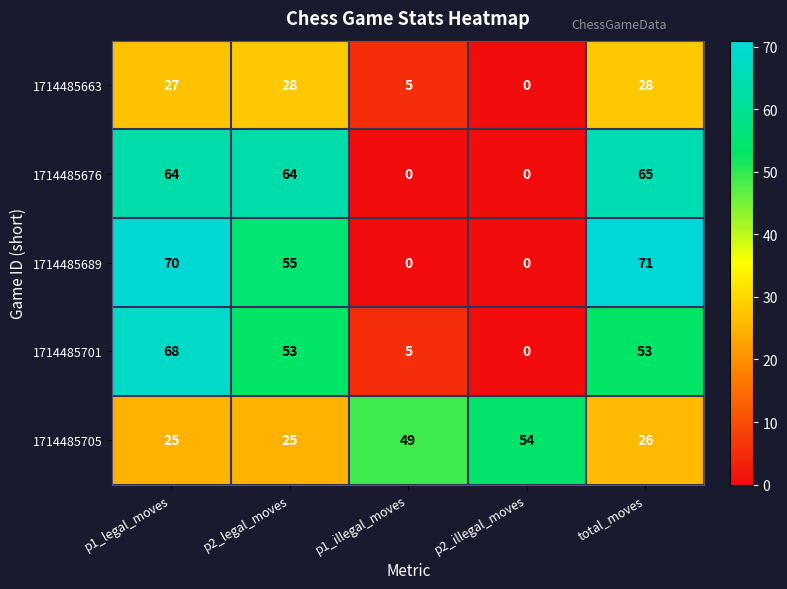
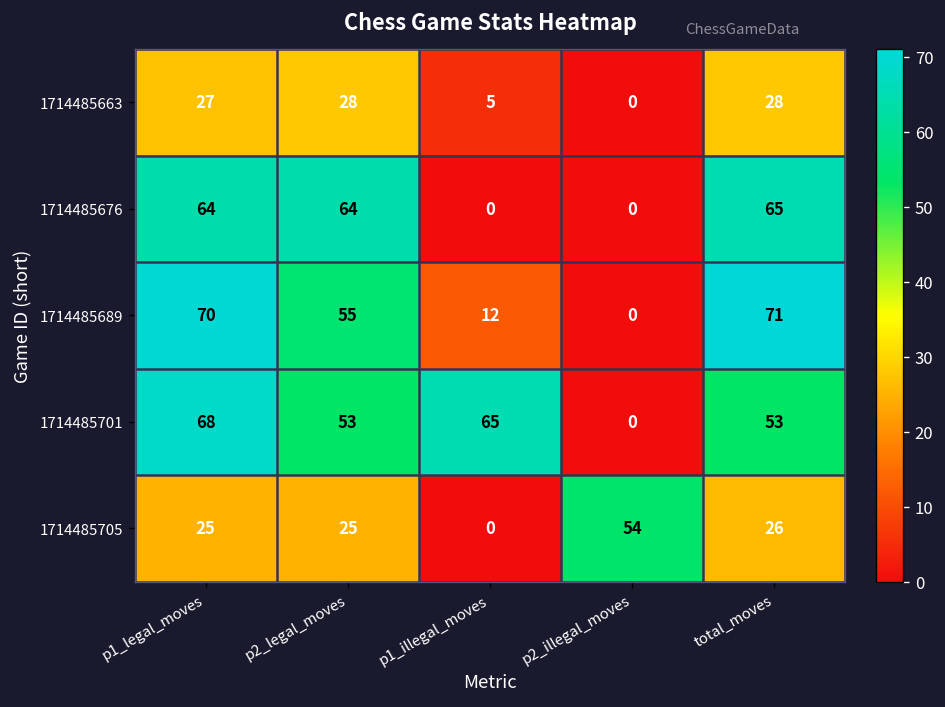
1714485689, p1_illegal_moves: 0 -> 12
1714485701, p1_illegal_moves: 5 -> 65
1714485705, p1_illegal_moves: 49 -> 0
